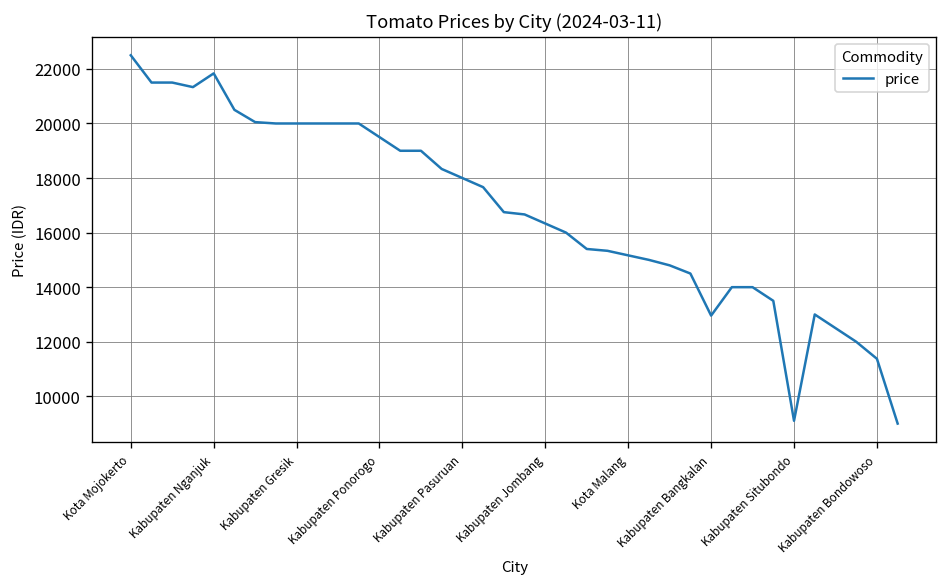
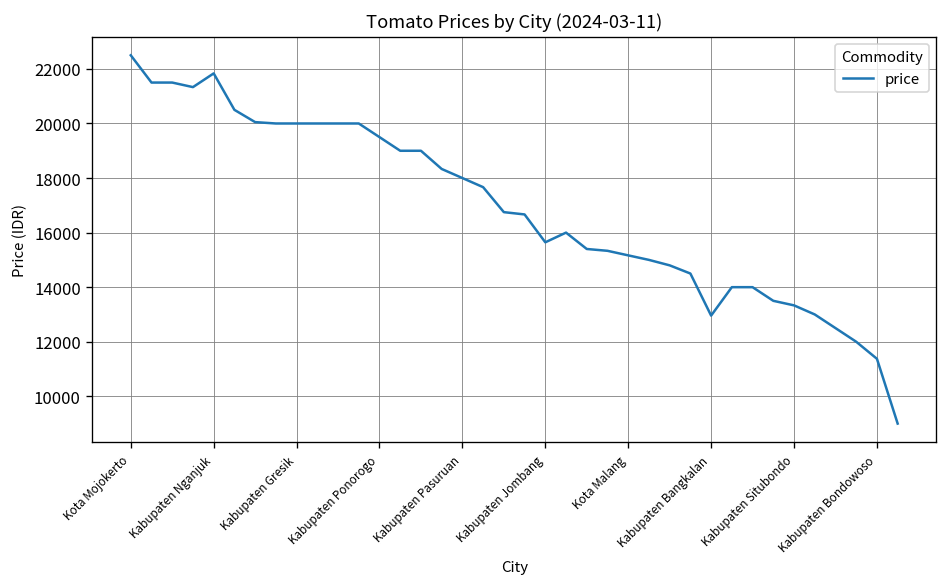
Kabupaten Jombang: 16300 -> 15600
Kabupaten Situbondo: 9100 -> 13300
